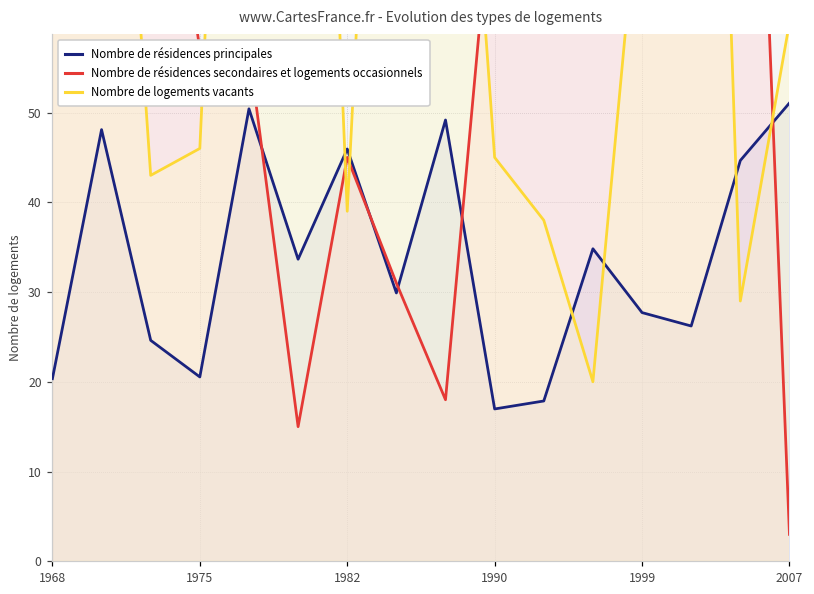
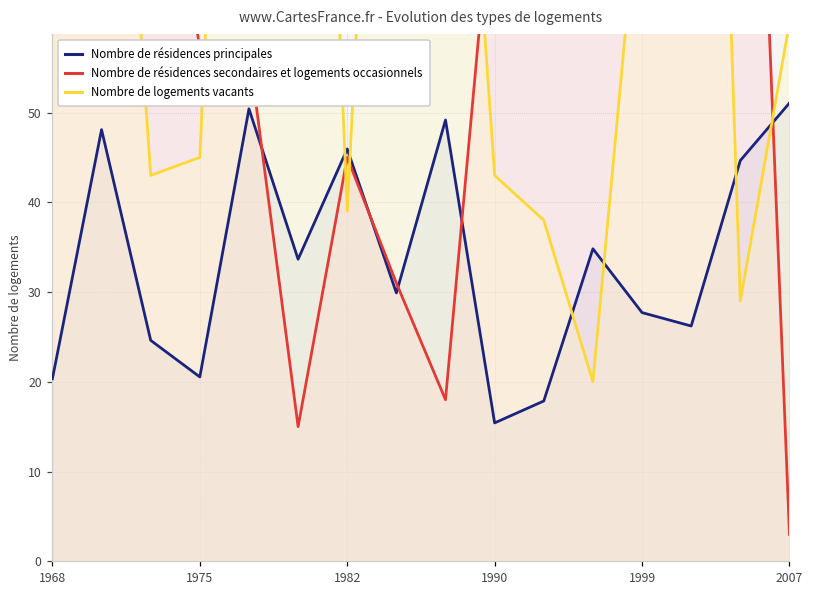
Nombre de logements vacants, 1975: 46 -> 45
Nombre de résidences principales, 1990: 17 -> 15
Nombre de logements vacants, 1990: 45 -> 43
